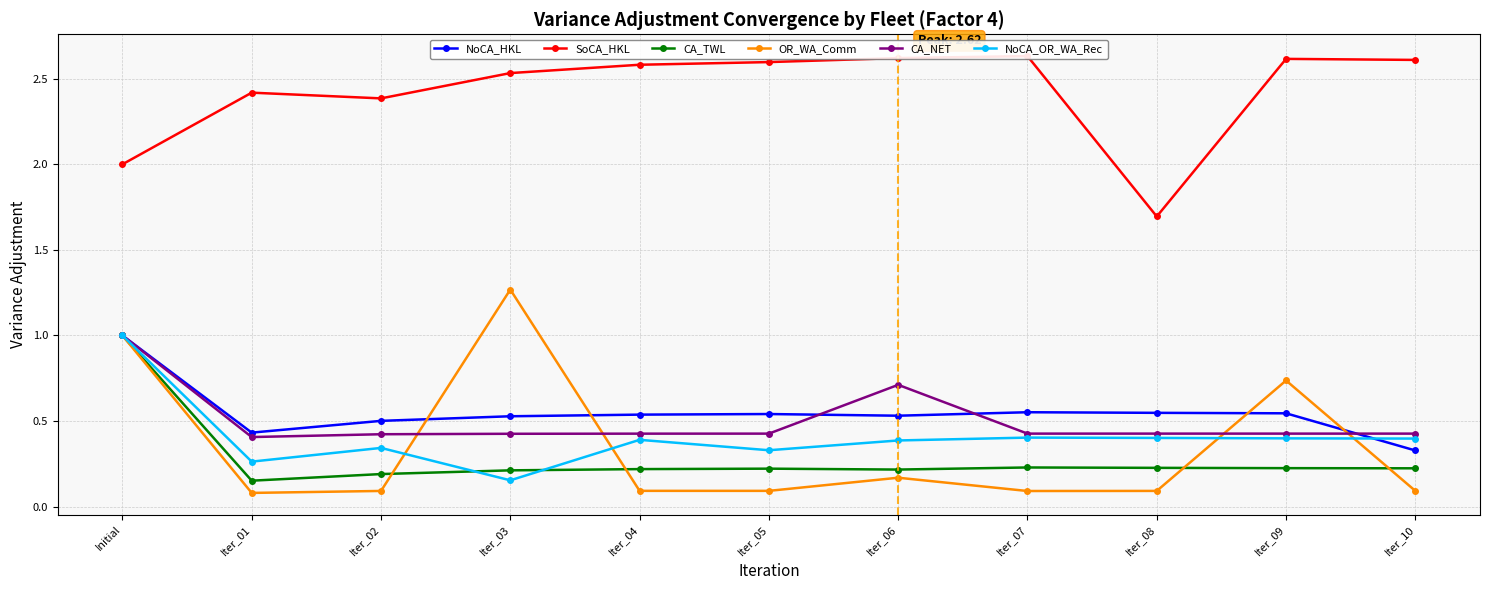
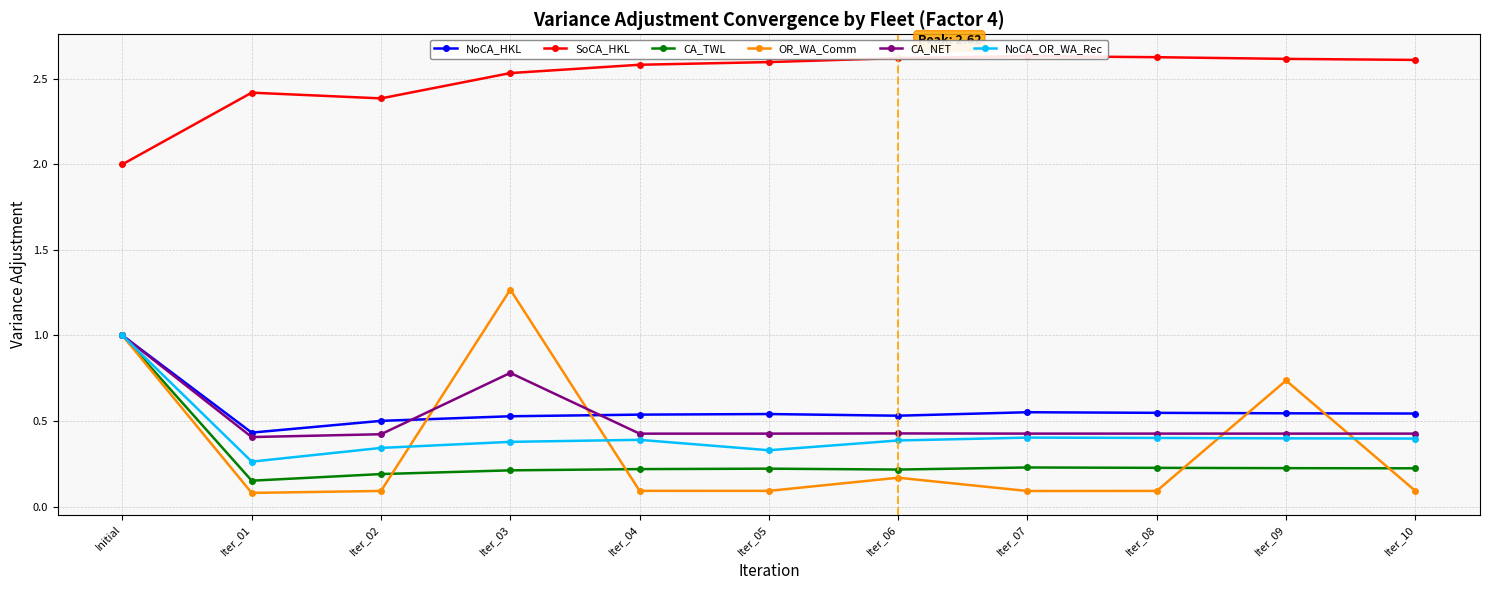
CA_NET, Iter_03: 0.43 -> 0.78
NoCA_OR_WA_Rec, Iter_03: 0.15 -> 0.38
CA_NET, Iter_06: 0.71 -> 0.43
SoCA_HKL, Iter_08: 1.70 -> 2.63
NoCA_HKL, Iter_10: 0.33 -> 0.54
